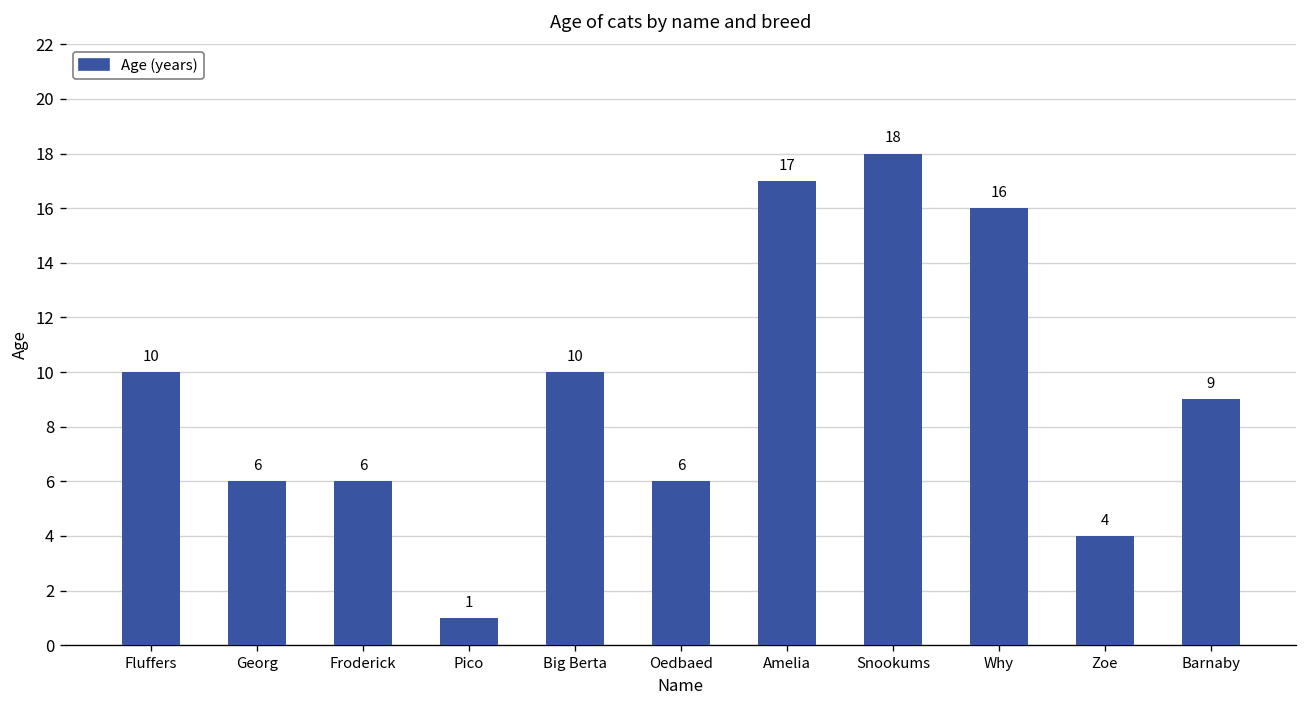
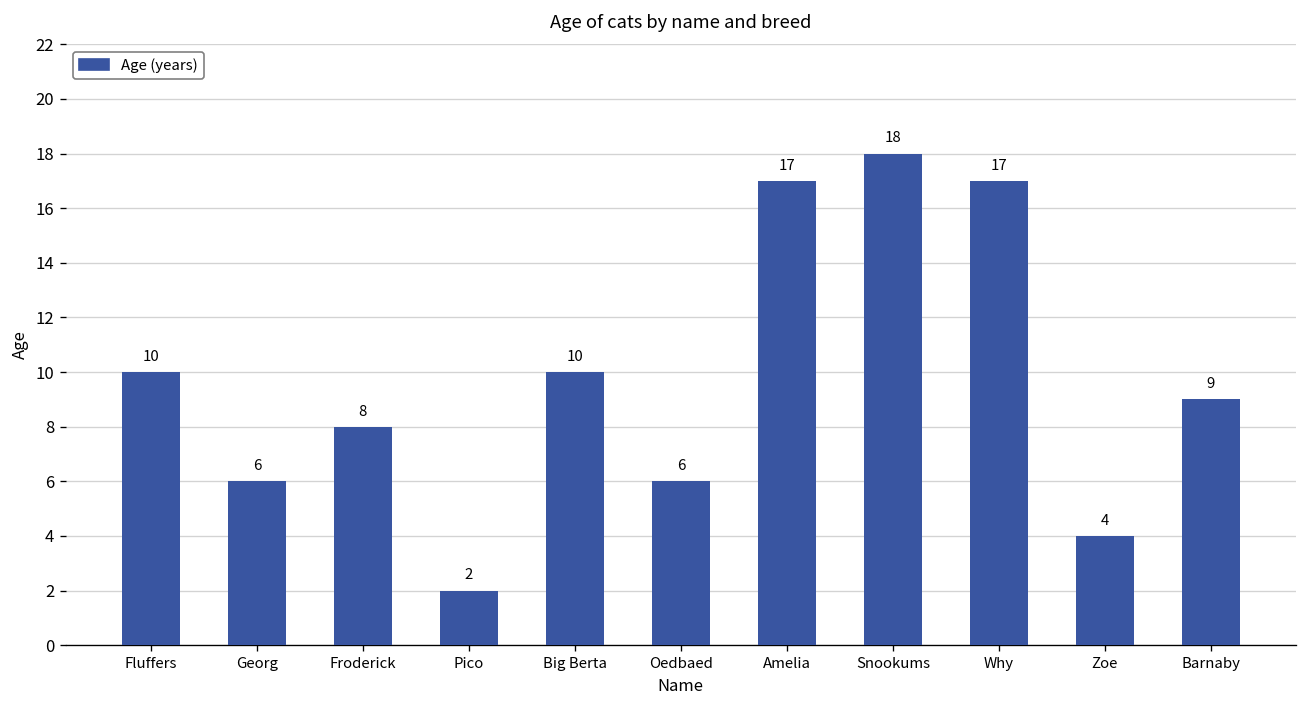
Froderick: 6 -> 8
Pico: 1 -> 2
Why: 16 -> 17
